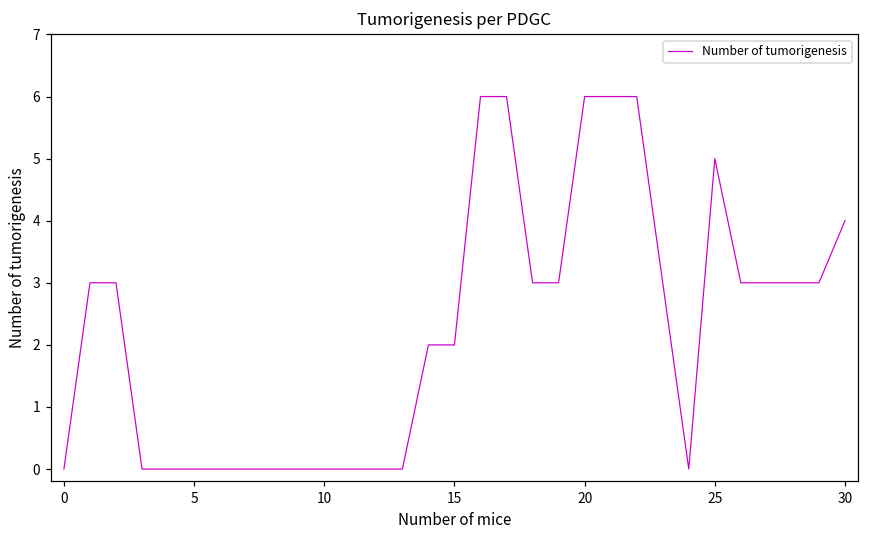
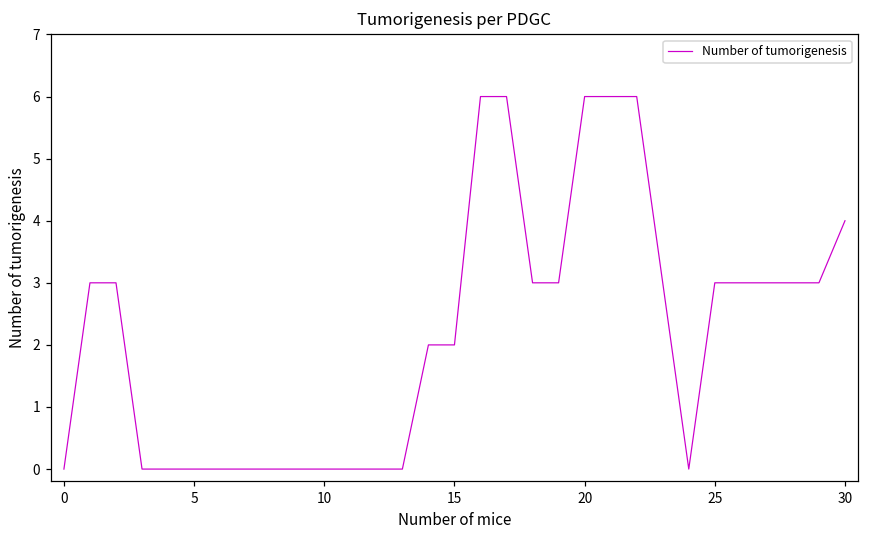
25: 5 -> 3
